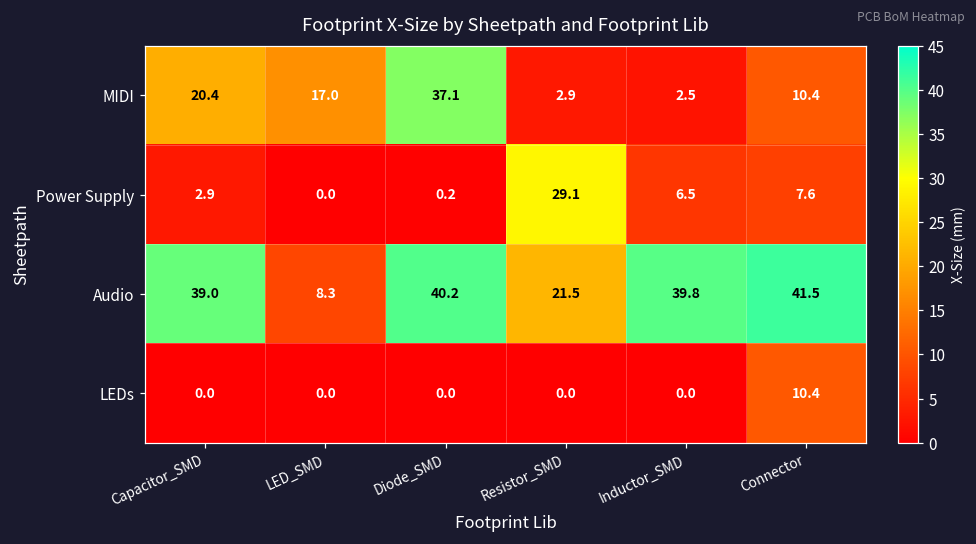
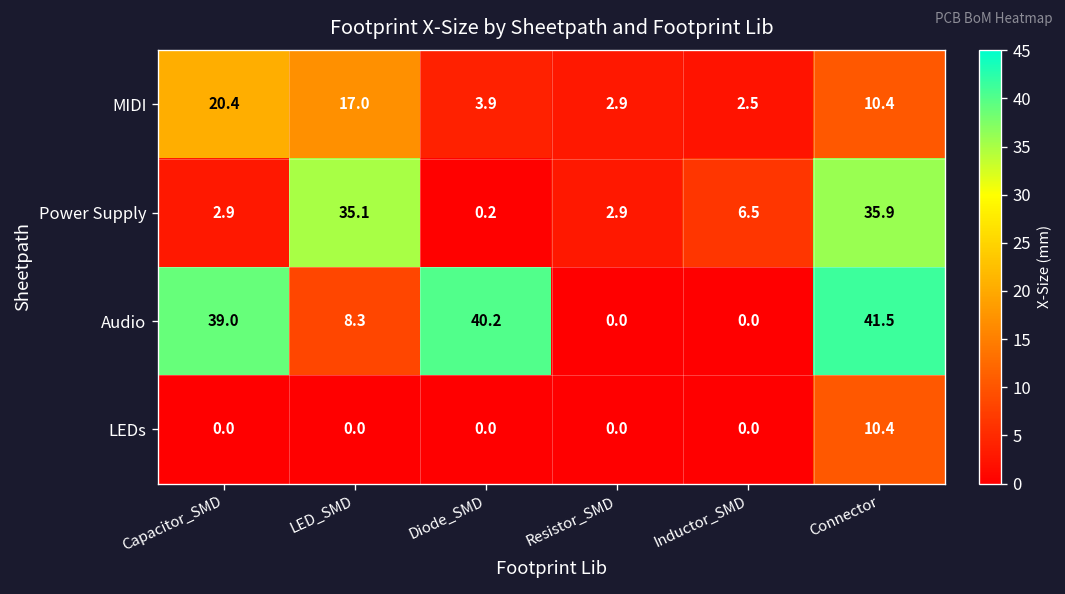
MIDI, Diode_SMD: 37.1 -> 3.9
Power Supply, LED_SMD: 0.0 -> 35.1
Power Supply, Resistor_SMD: 29.1 -> 2.9
Power Supply, Connector: 7.6 -> 35.9
Audio, Resistor_SMD: 21.5 -> 0.0
Audio, Inductor_SMD: 39.8 -> 0.0
